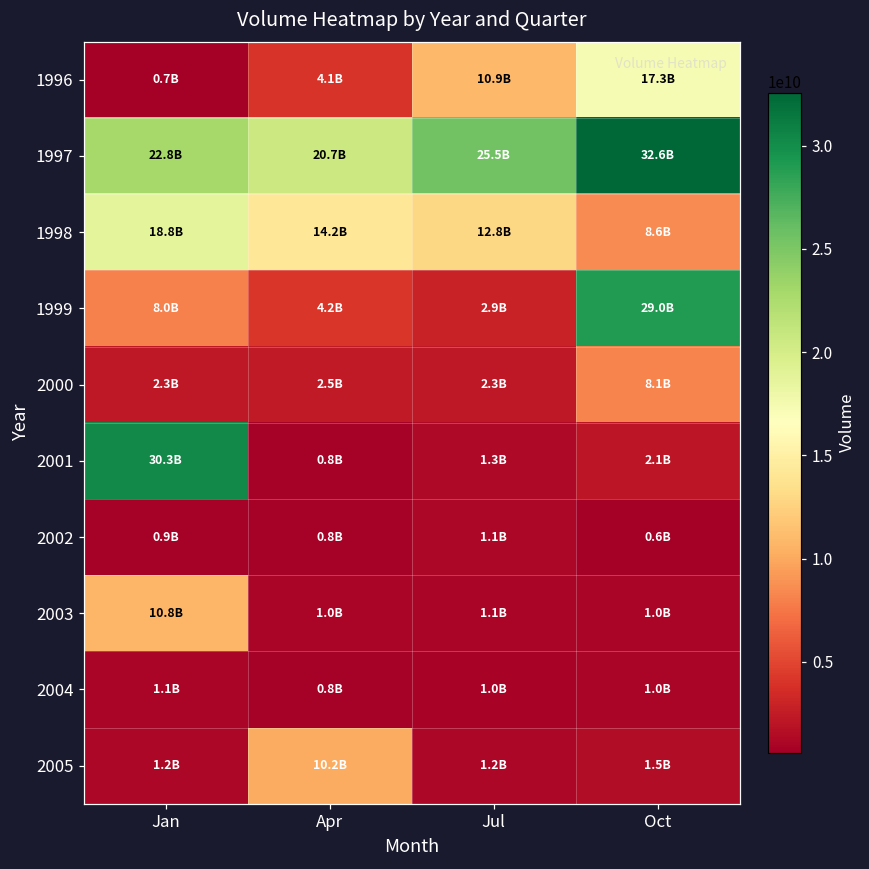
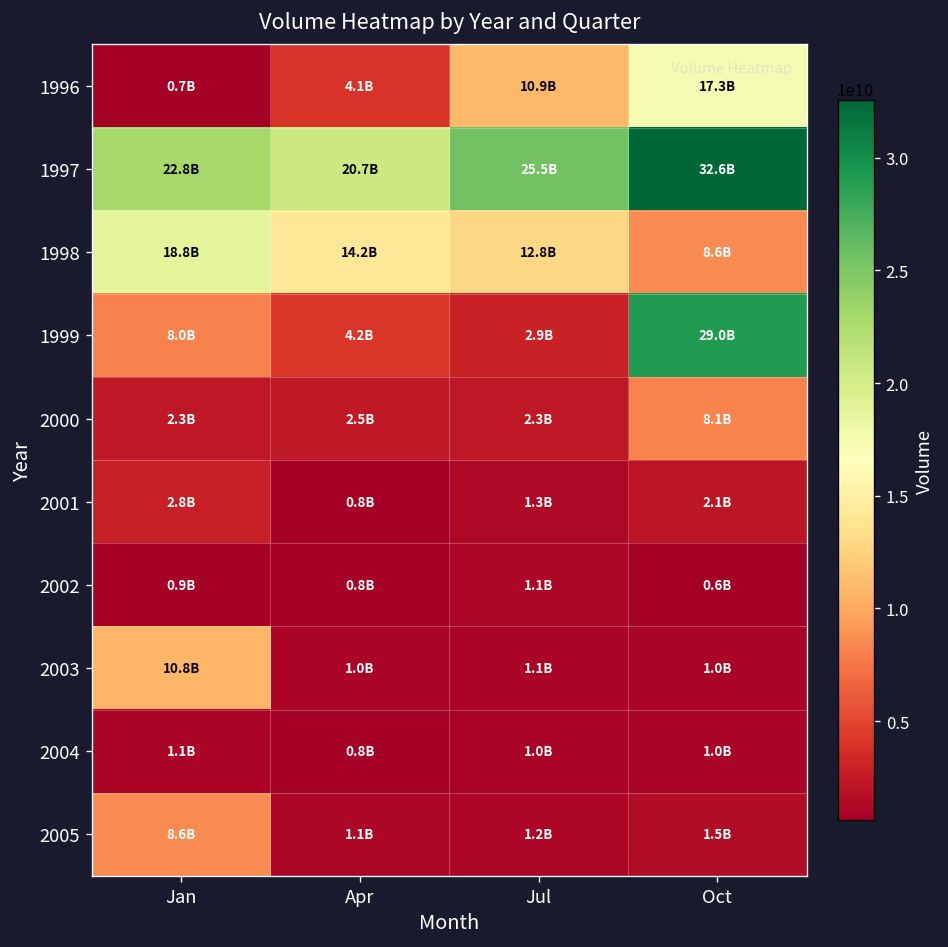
2001, Jan: 30.3B -> 2.8B
2005, Jan: 1.2B -> 8.6B
2005, Apr: 10.2B -> 1.1B
